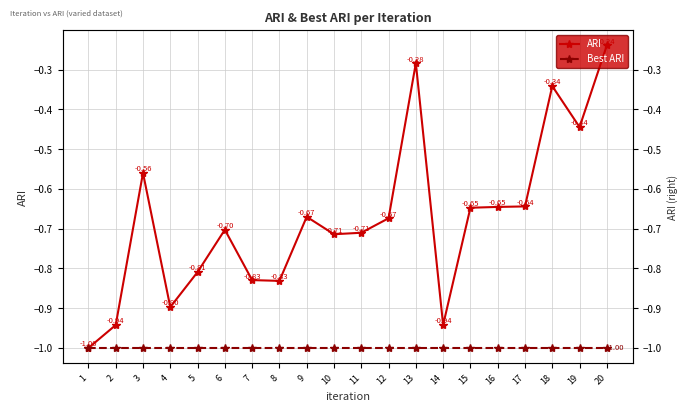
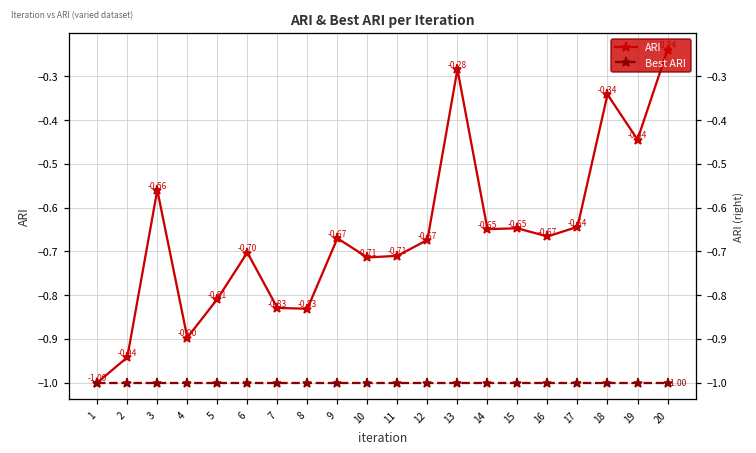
ARI, 14: -0.94 -> -0.65
ARI, 16: -0.65 -> -0.67
